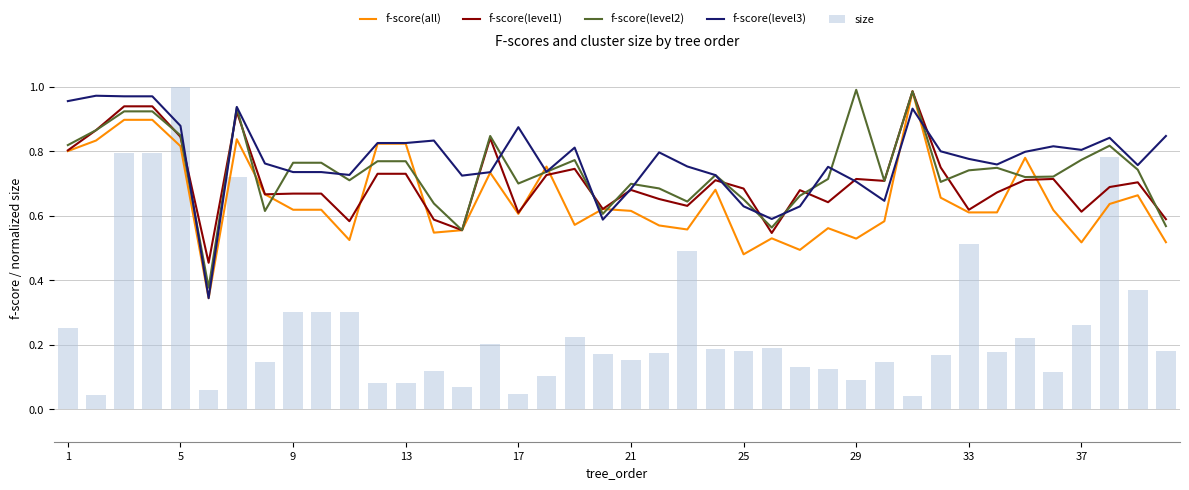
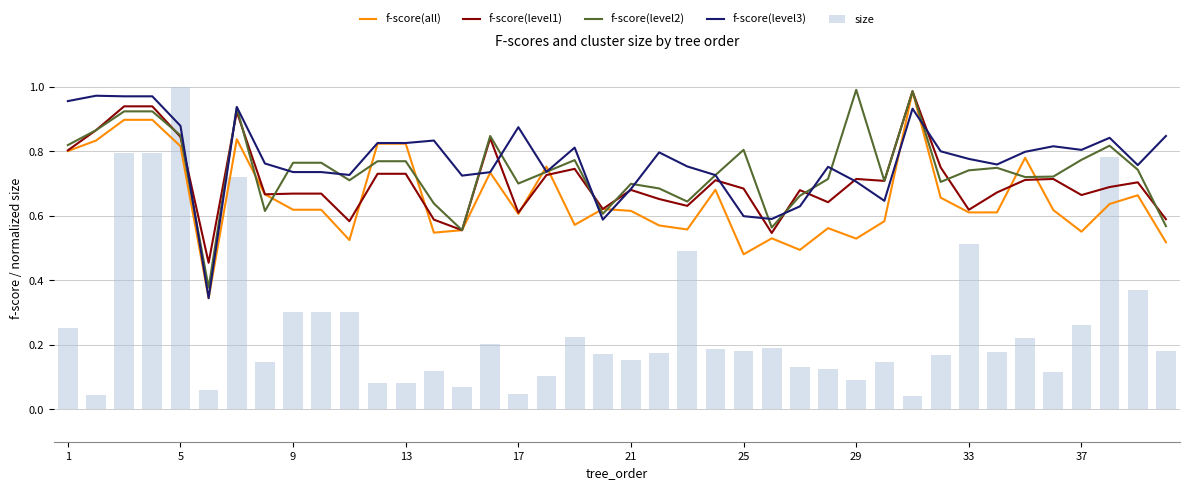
f-score(level2), 25: 0.65 -> 0.80
f-score(level3), 25: 0.63 -> 0.60
f-score(all), 37: 0.52 -> 0.55
f-score(level1), 37: 0.61 -> 0.66
